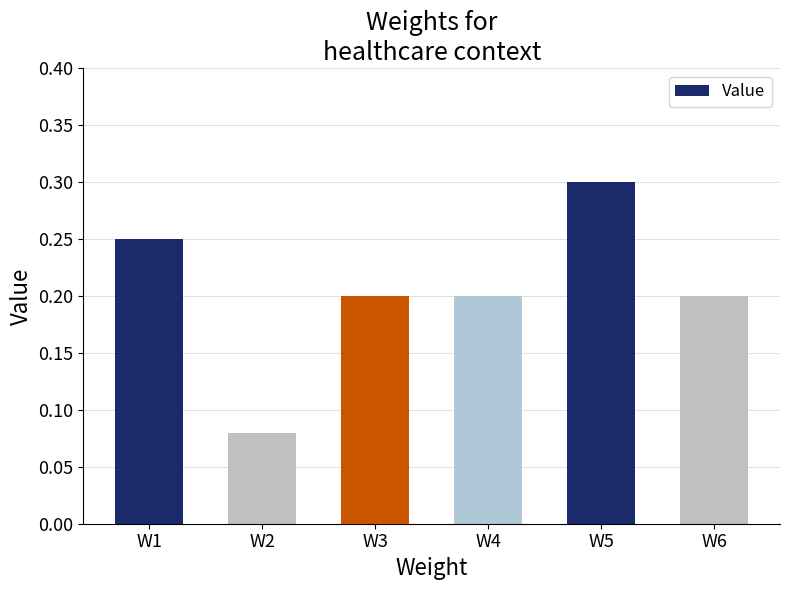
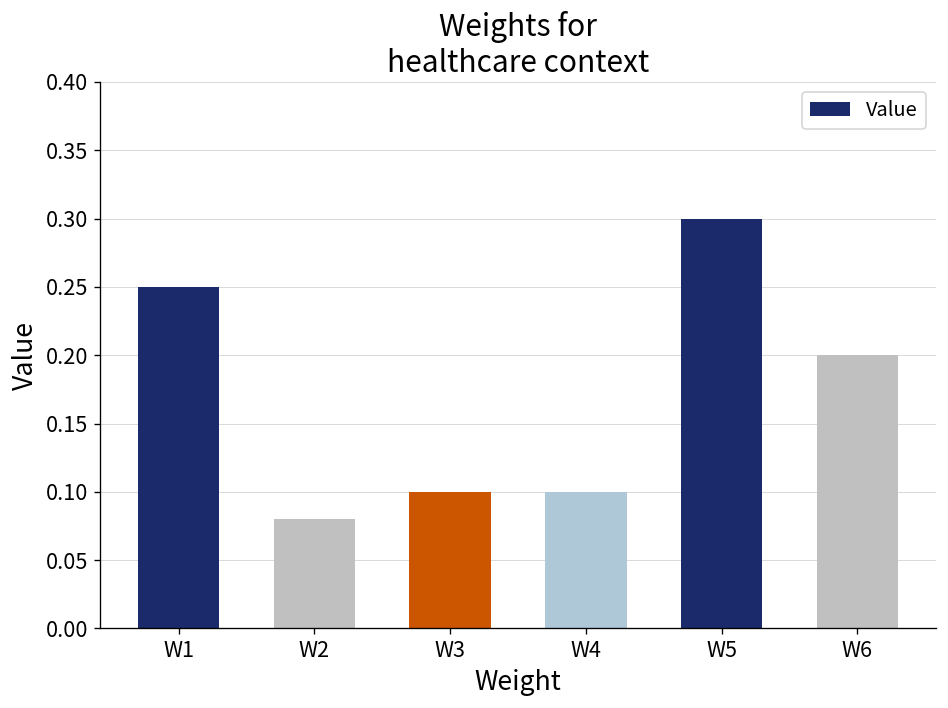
W3: 0.2 -> 0.1
W4: 0.2 -> 0.1
